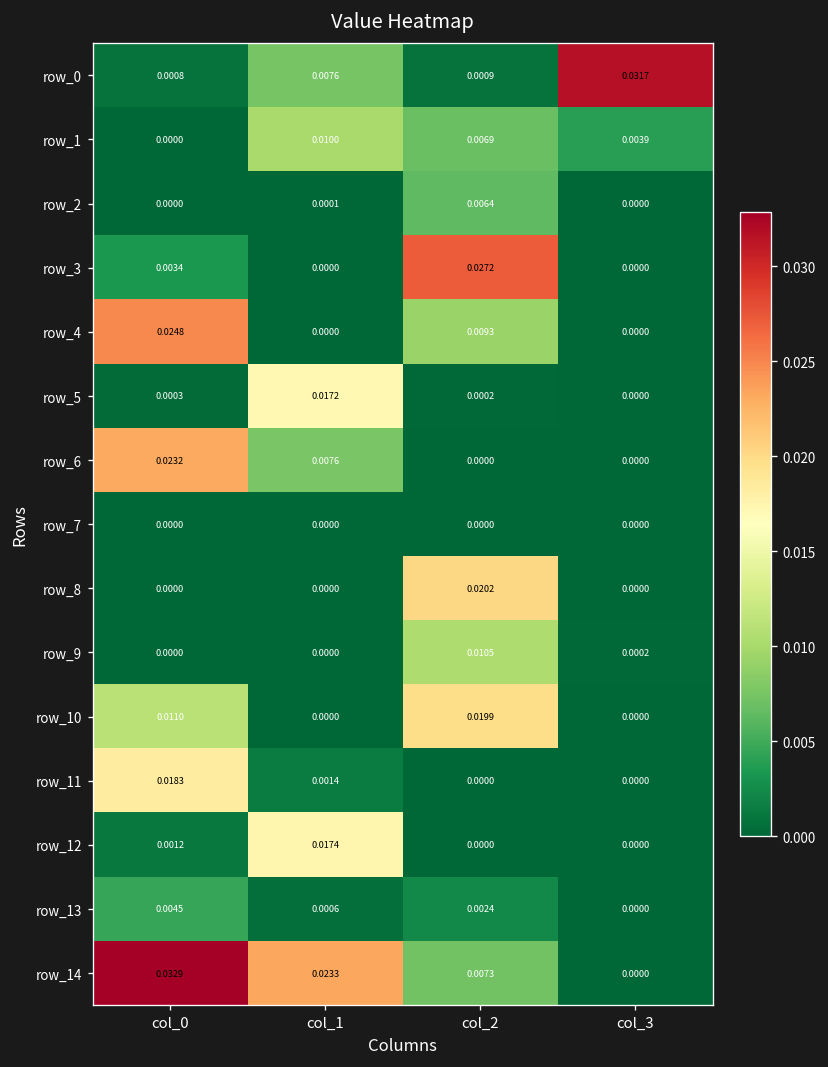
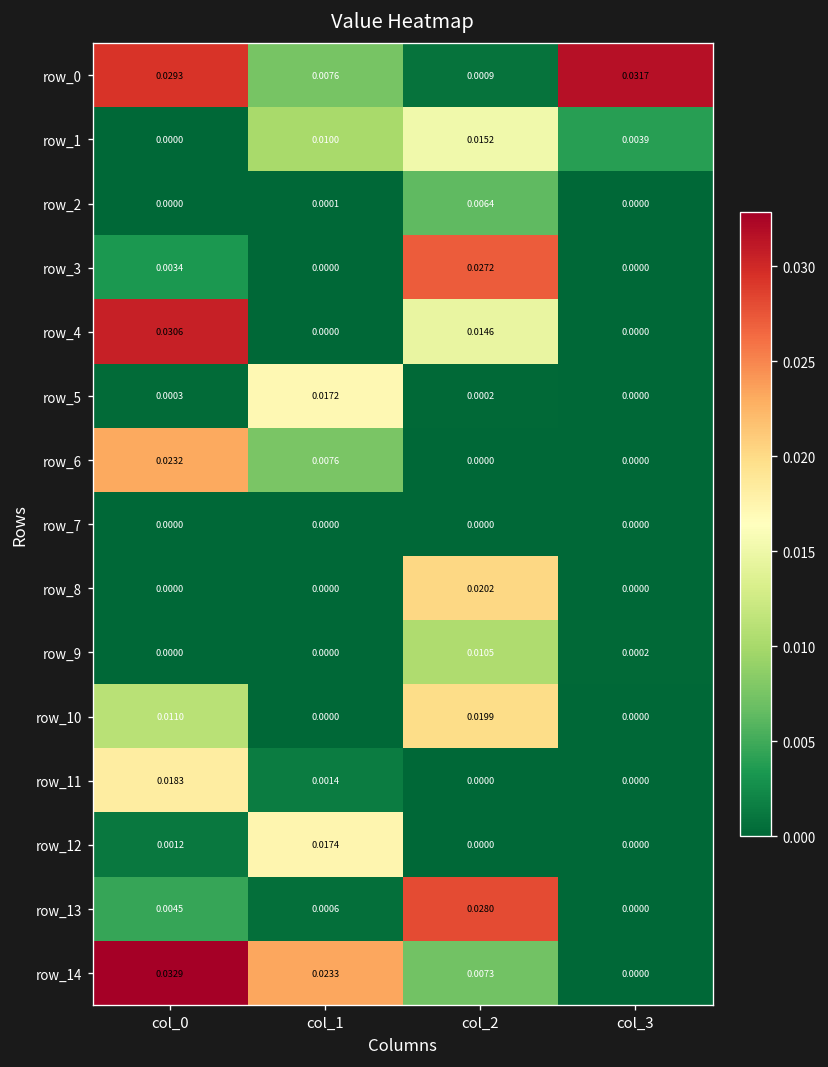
row_0, col_0: 0.0008 -> 0.0293
row_1, col_2: 0.0069 -> 0.0152
row_4, col_0: 0.0248 -> 0.0306
row_4, col_2: 0.0093 -> 0.0146
row_13, col_2: 0.0024 -> 0.0280
